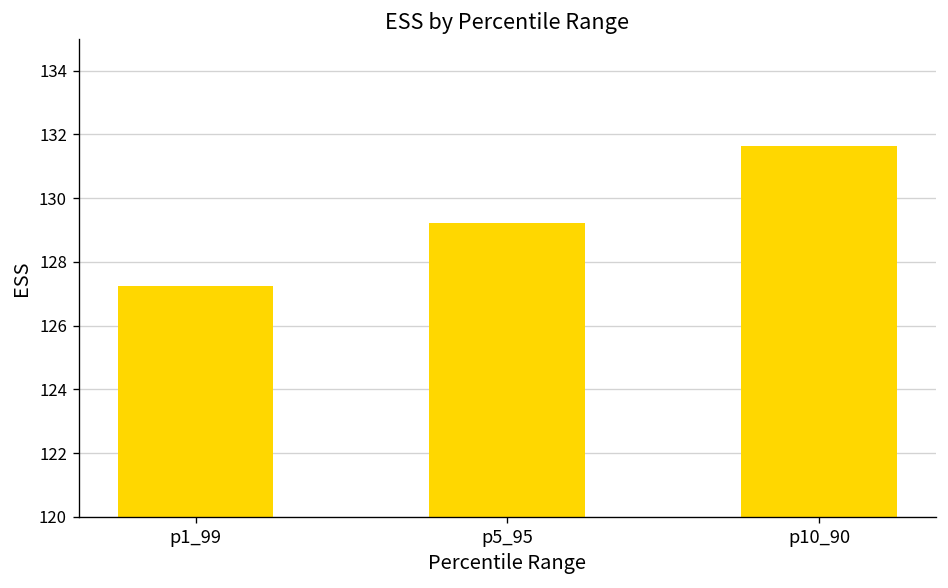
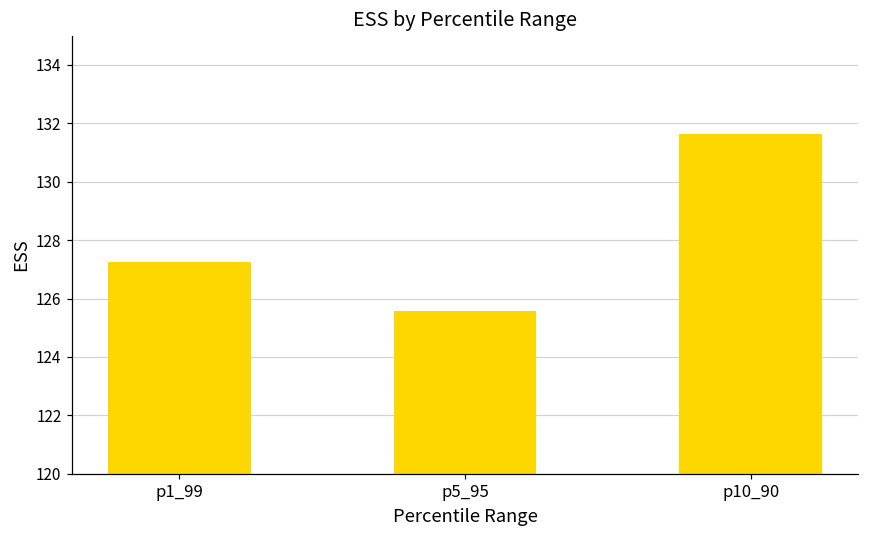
p5_95: 129.2 -> 125.6
